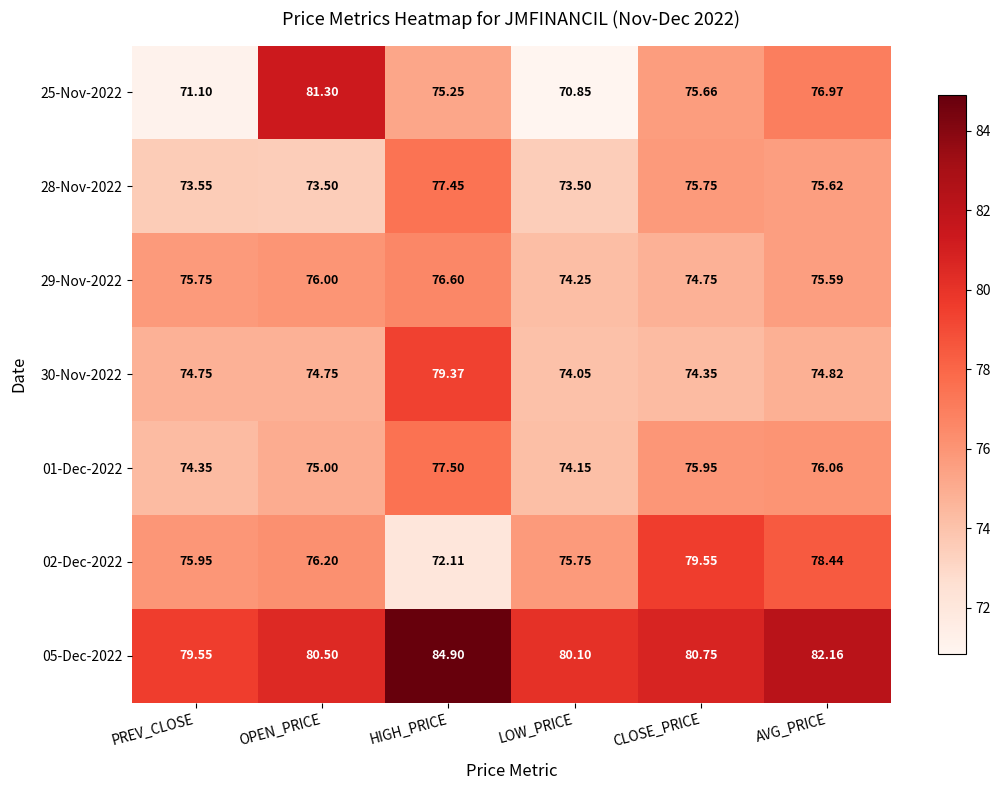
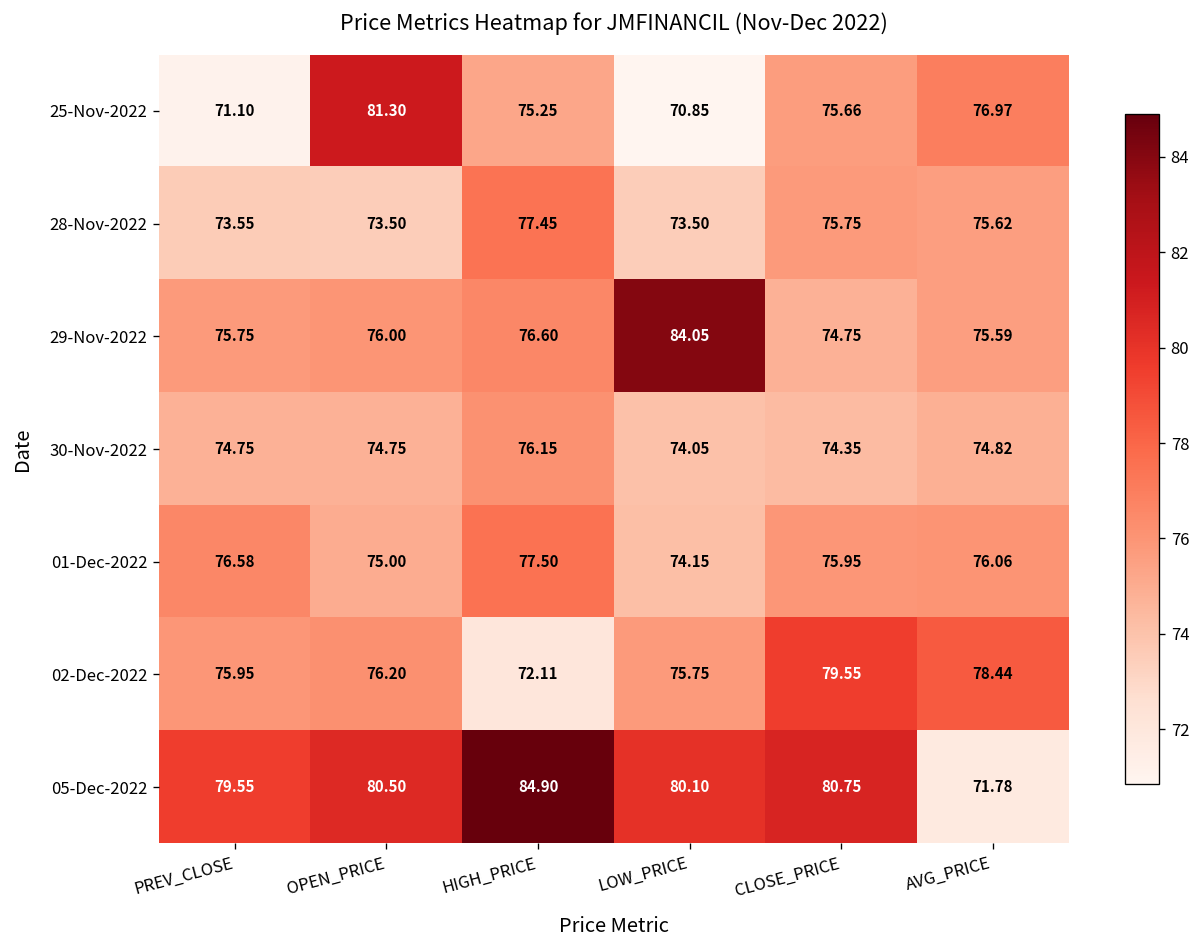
29-Nov-2022, LOW_PRICE: 74.25 -> 84.05
30-Nov-2022, HIGH_PRICE: 79.37 -> 76.15
01-Dec-2022, PREV_CLOSE: 74.35 -> 76.58
05-Dec-2022, AVG_PRICE: 82.16 -> 71.78
